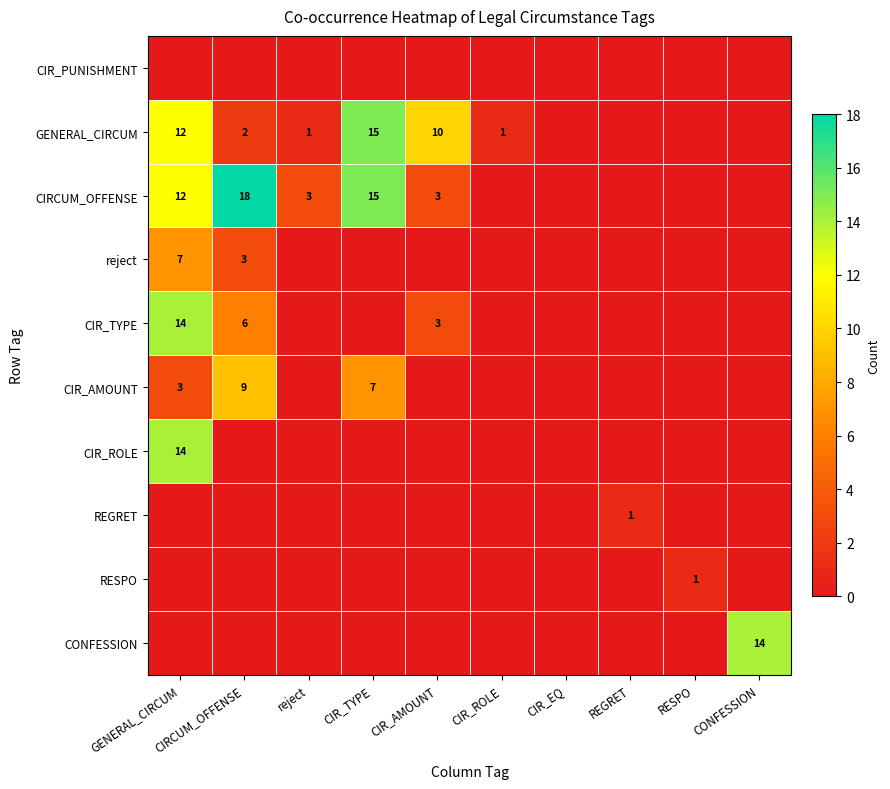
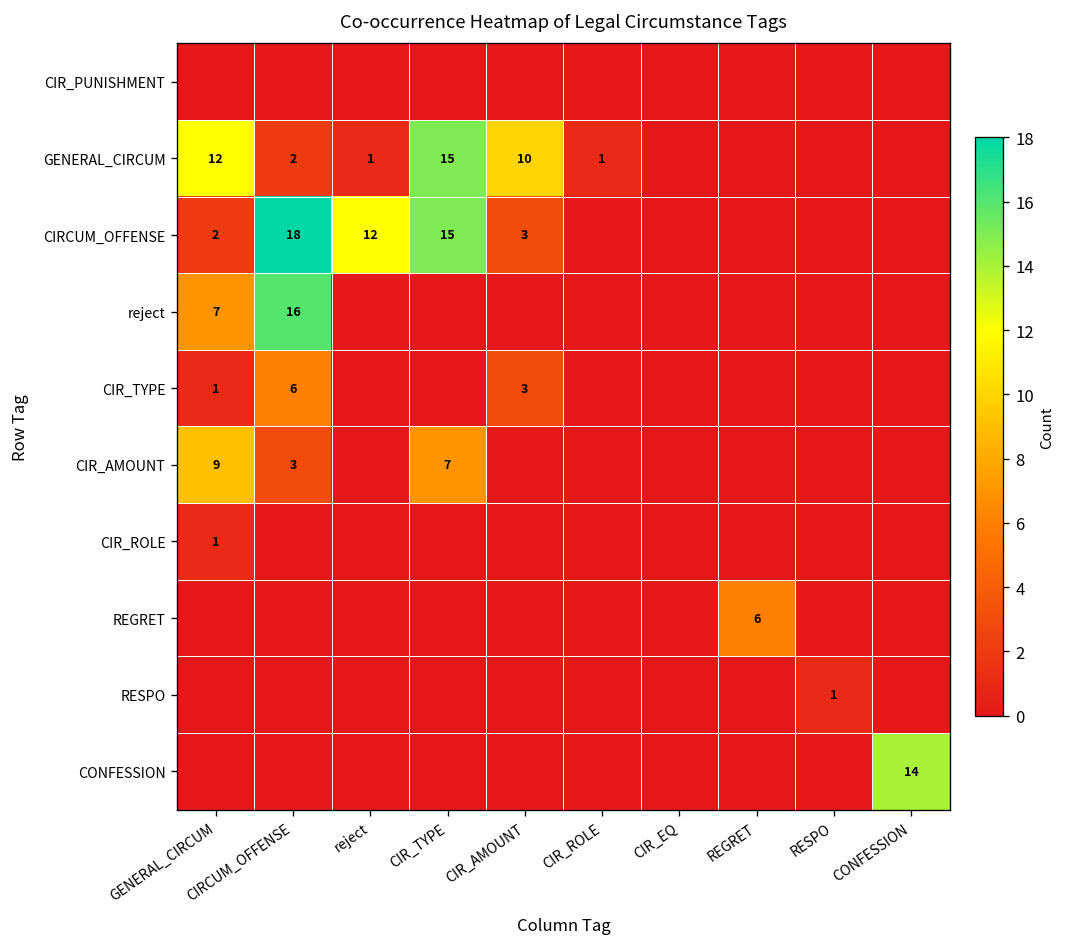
CIRCUM_OFFENSE, GENERAL_CIRCUM: 12 -> 2
CIRCUM_OFFENSE, reject: 3 -> 12
reject, CIRCUM_OFFENSE: 3 -> 16
CIR_TYPE, GENERAL_CIRCUM: 14 -> 1
CIR_AMOUNT, GENERAL_CIRCUM: 3 -> 9
CIR_AMOUNT, CIRCUM_OFFENSE: 9 -> 3
CIR_ROLE, GENERAL_CIRCUM: 14 -> 1
REGRET, REGRET: 1 -> 6
